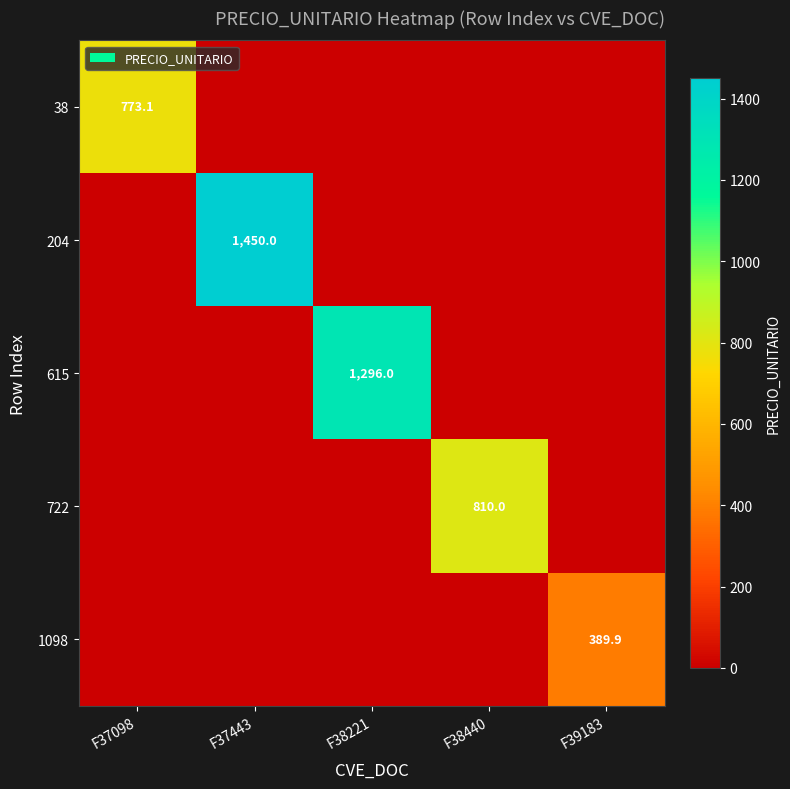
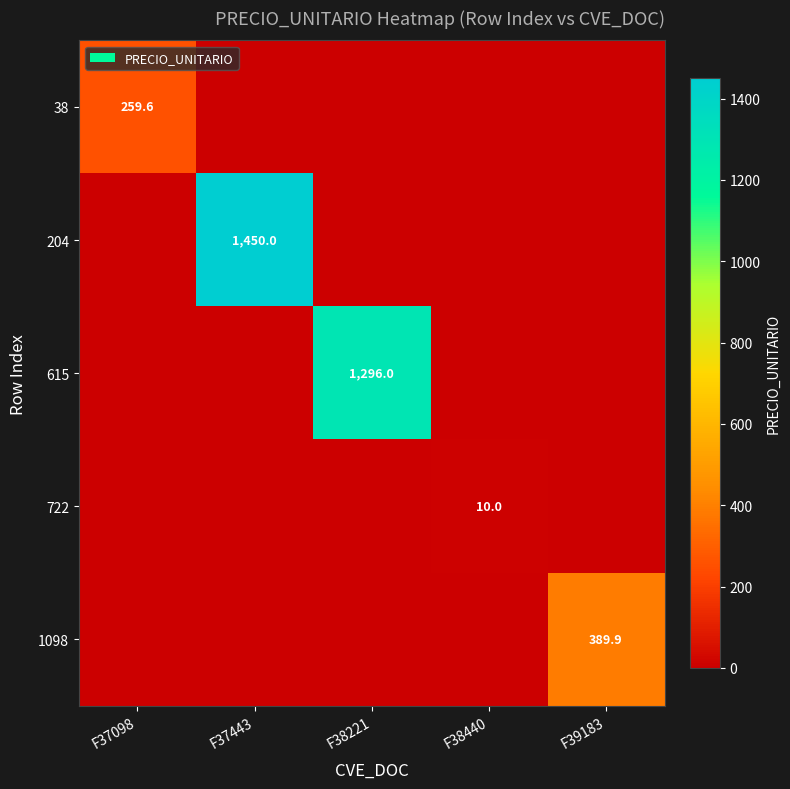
38, F37098: 773.1 -> 259.6
722, F38440: 810.0 -> 10.0
